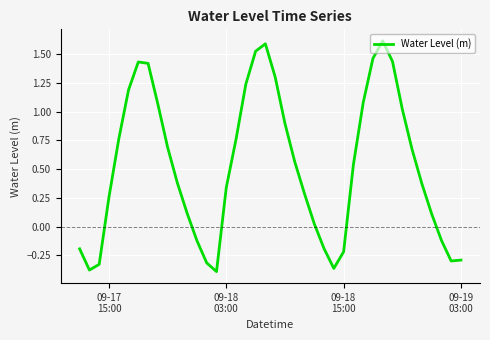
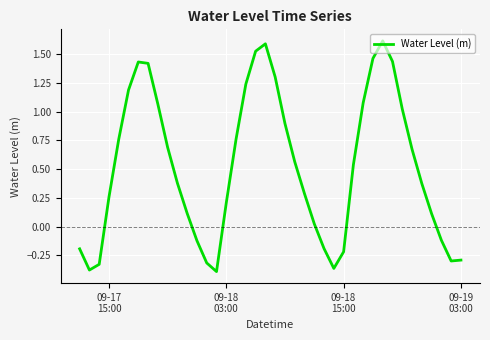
09-18 03:00: 0.34 -> 0.21
